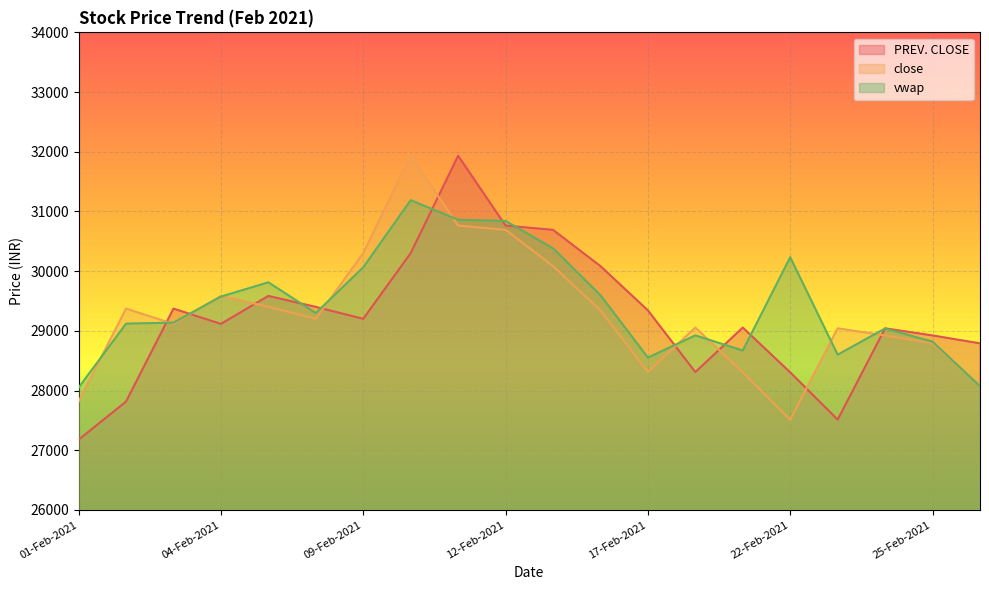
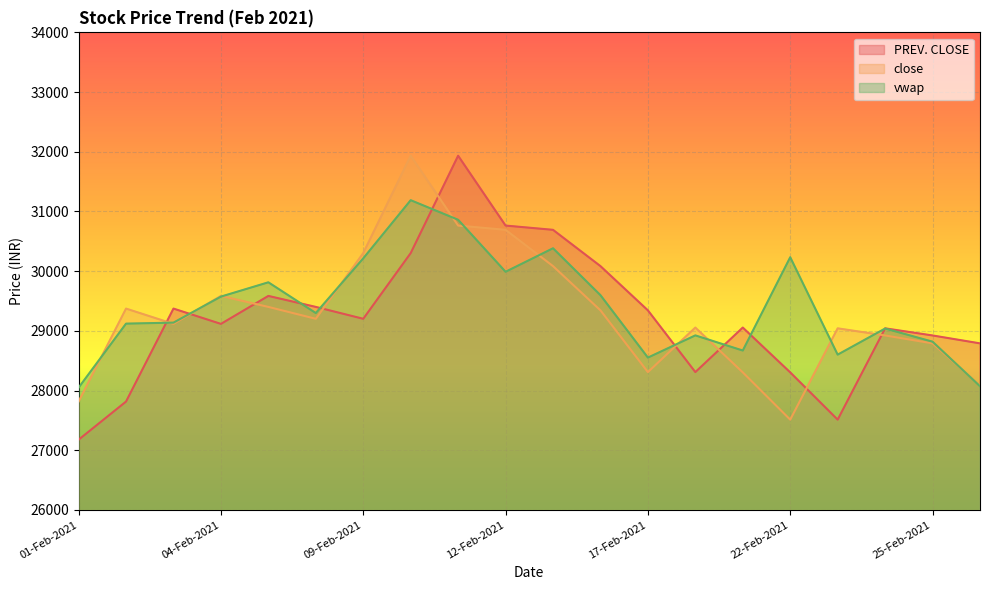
vwap, 09-Feb-2021: 30100 -> 30200
vwap, 12-Feb-2021: 30800 -> 30000
